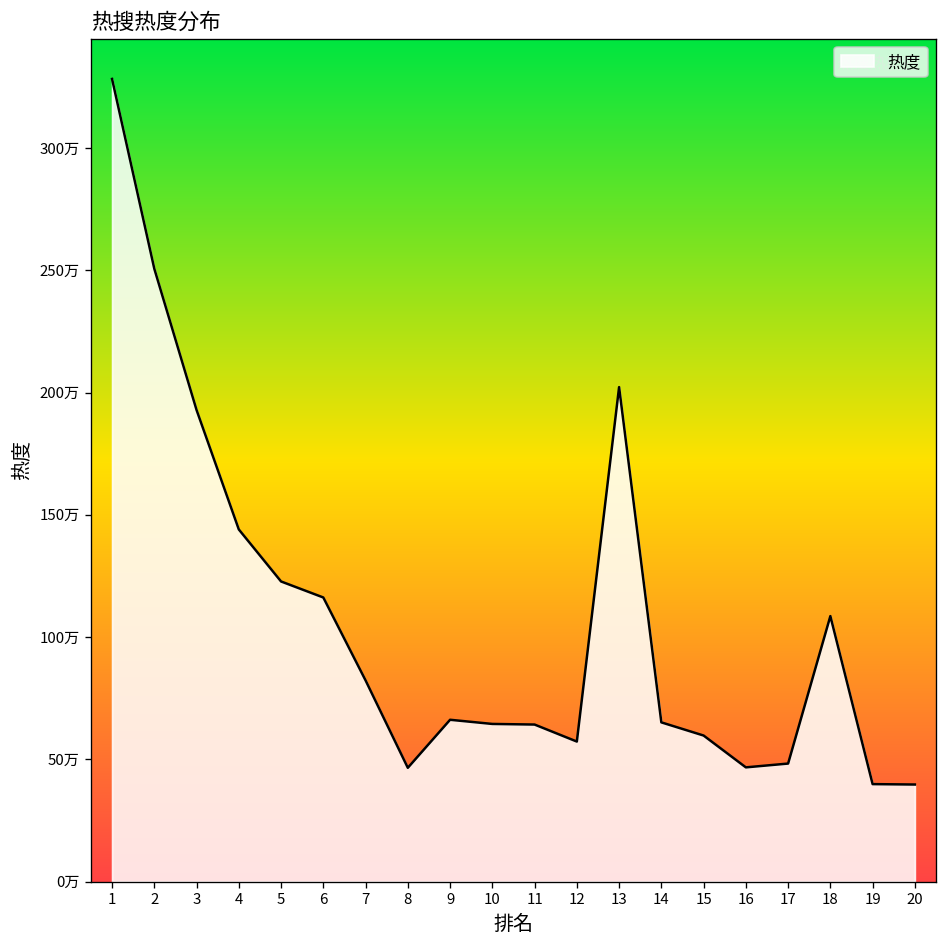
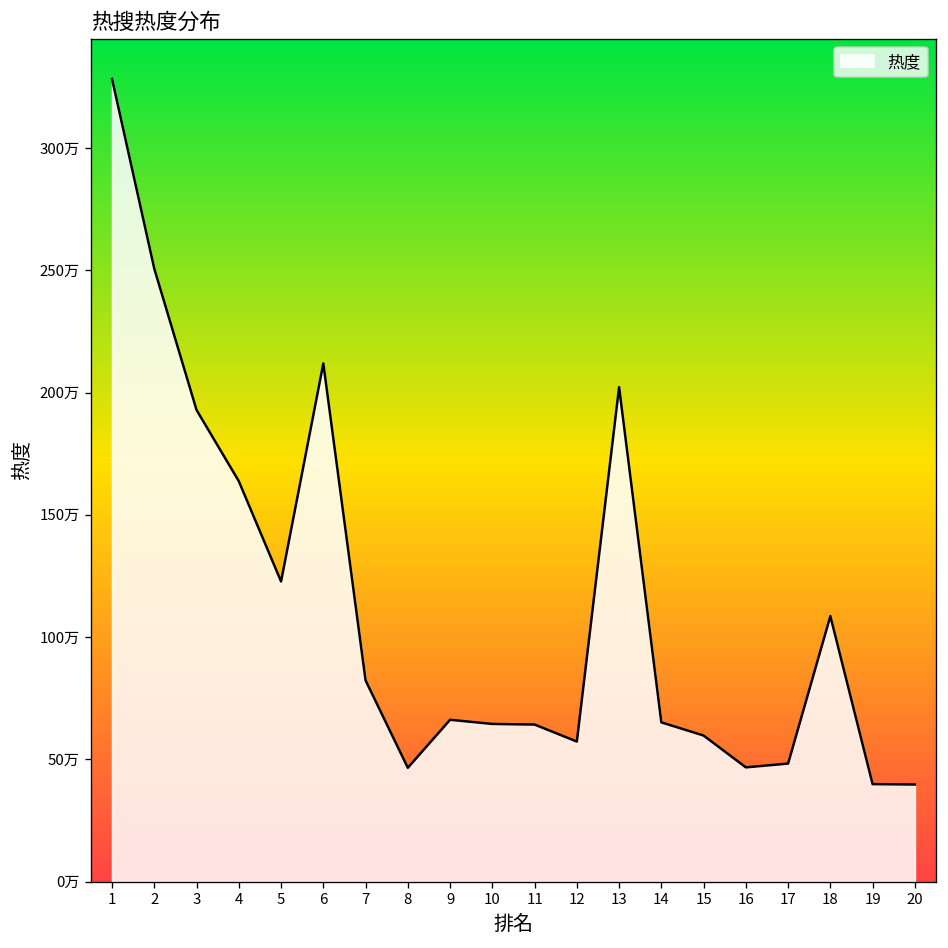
4: 144万 -> 164万
6: 116万 -> 212万
